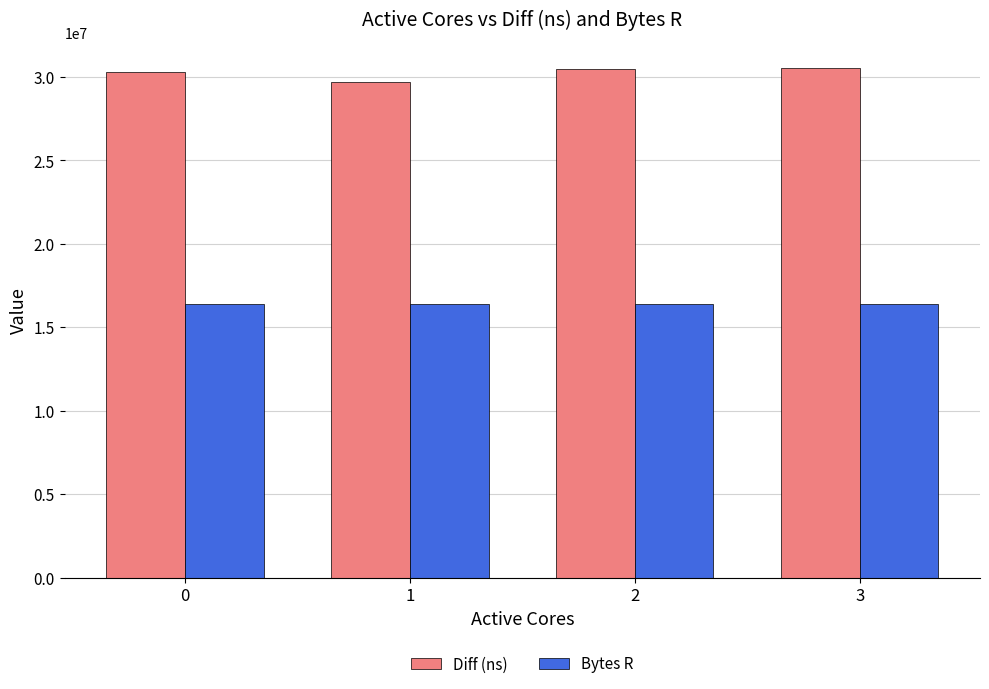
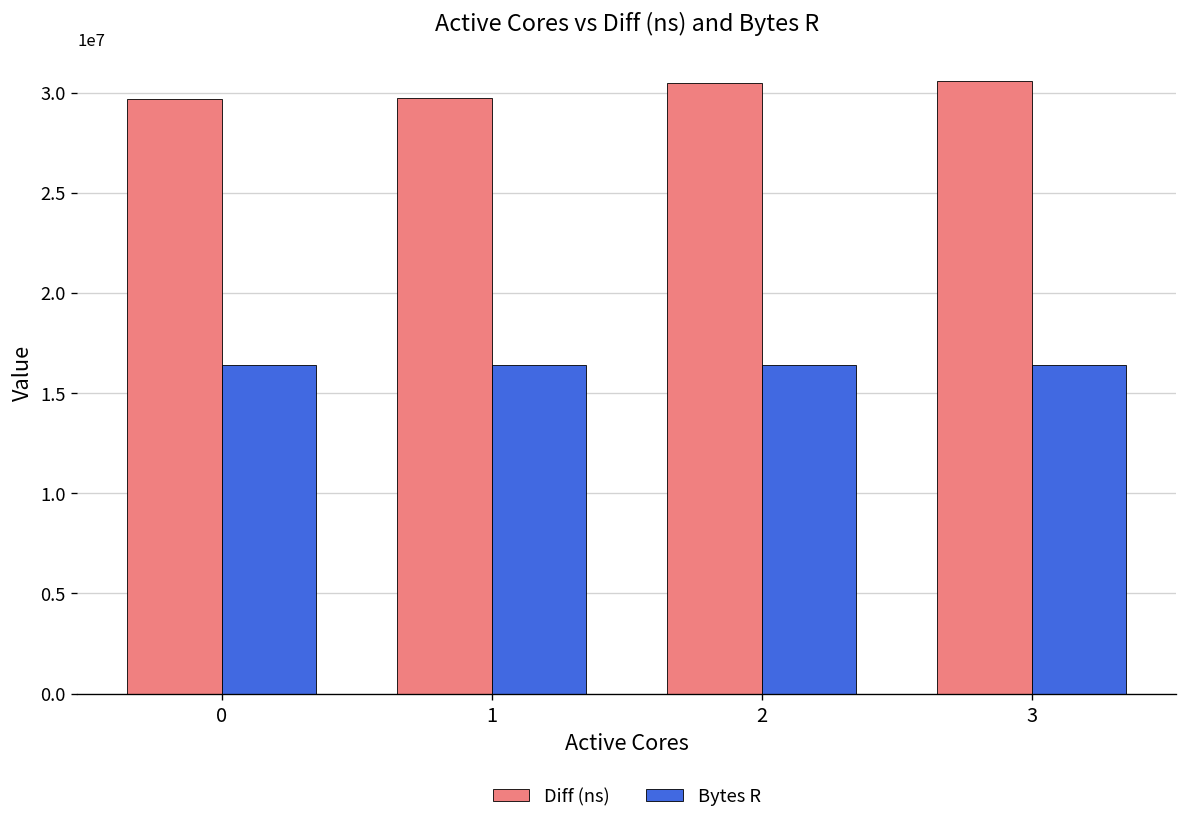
Diff (ns), 0: 30300000 -> 29700000
